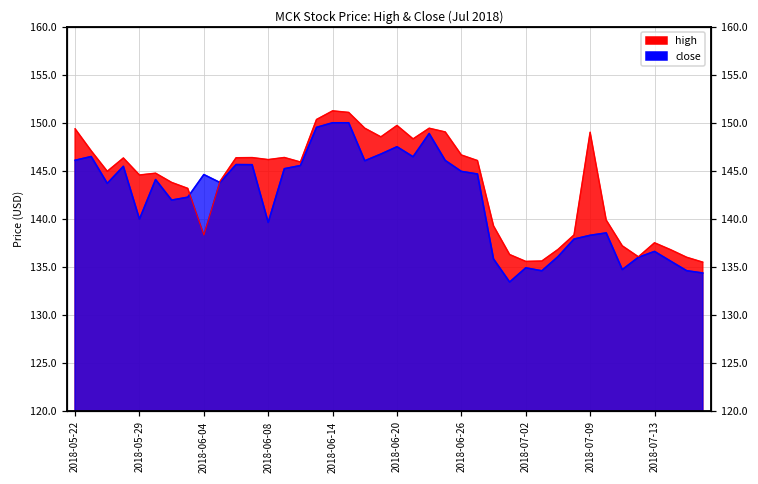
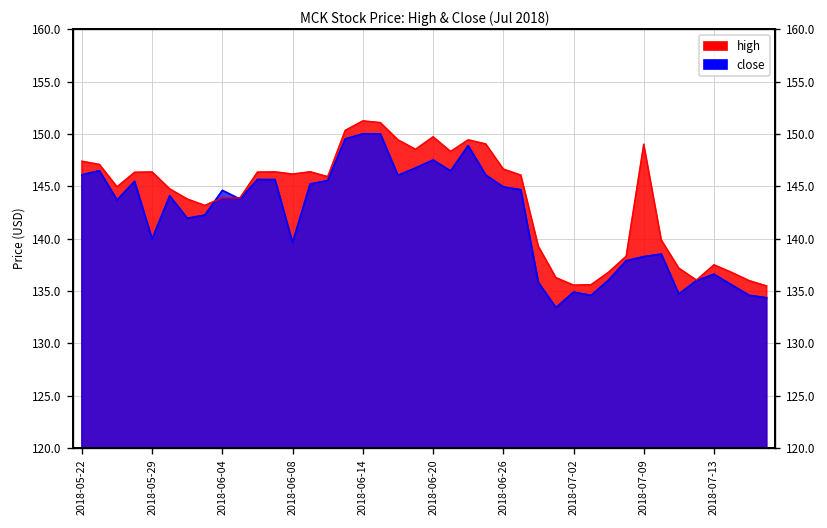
high, 2018-05-22: 149 -> 147
high, 2018-05-29: 145 -> 146
high, 2018-06-04: 138 -> 144
